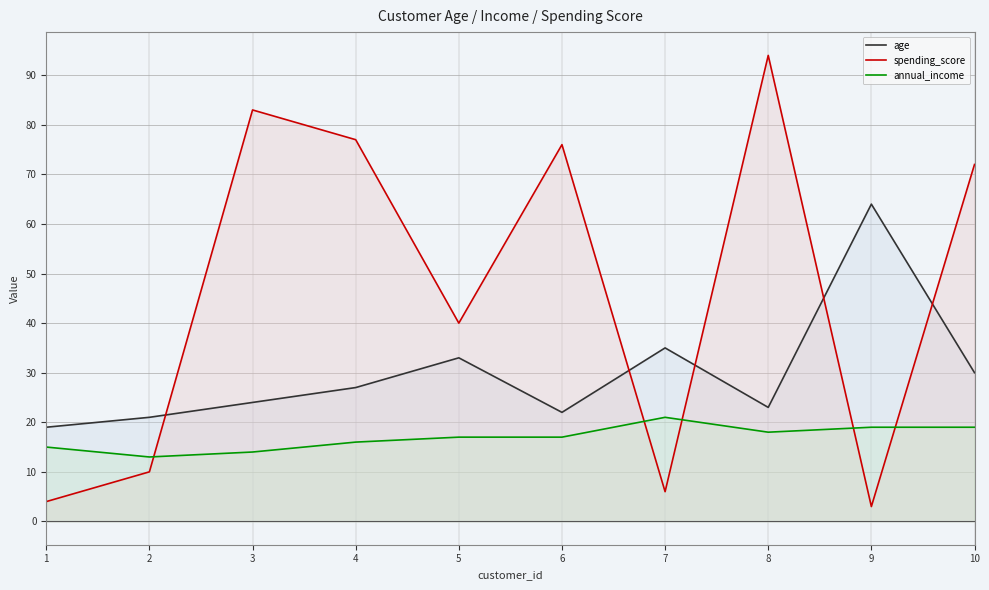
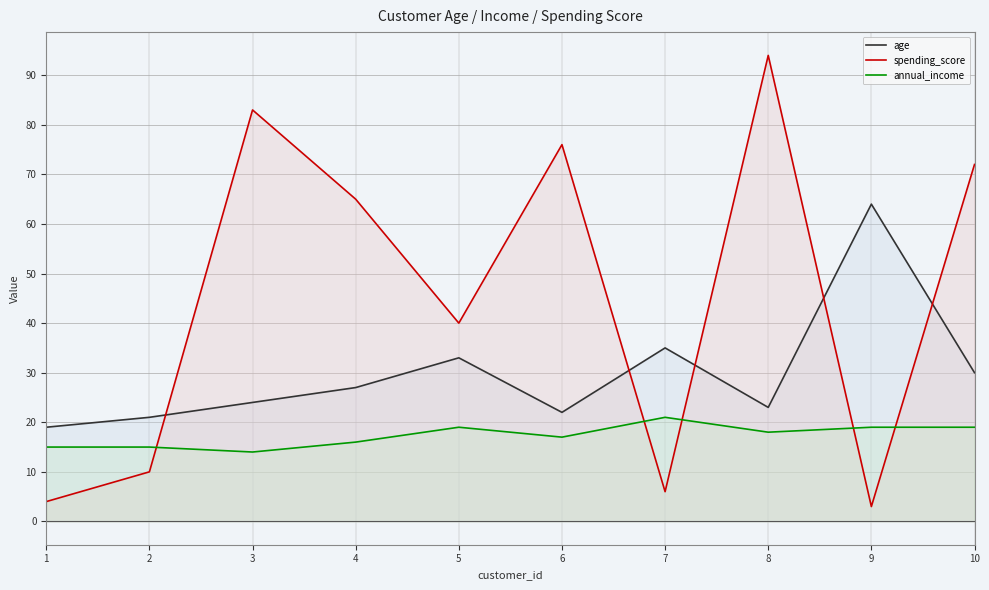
annual_income, 2: 13 -> 15
spending_score, 4: 77 -> 65
annual_income, 5: 17 -> 19
